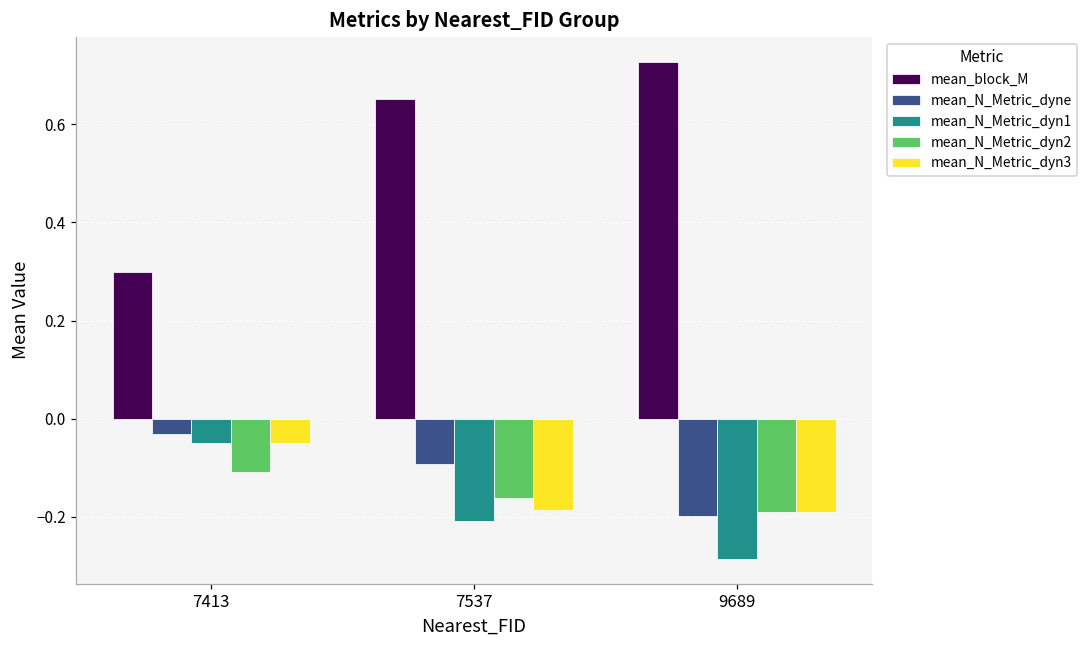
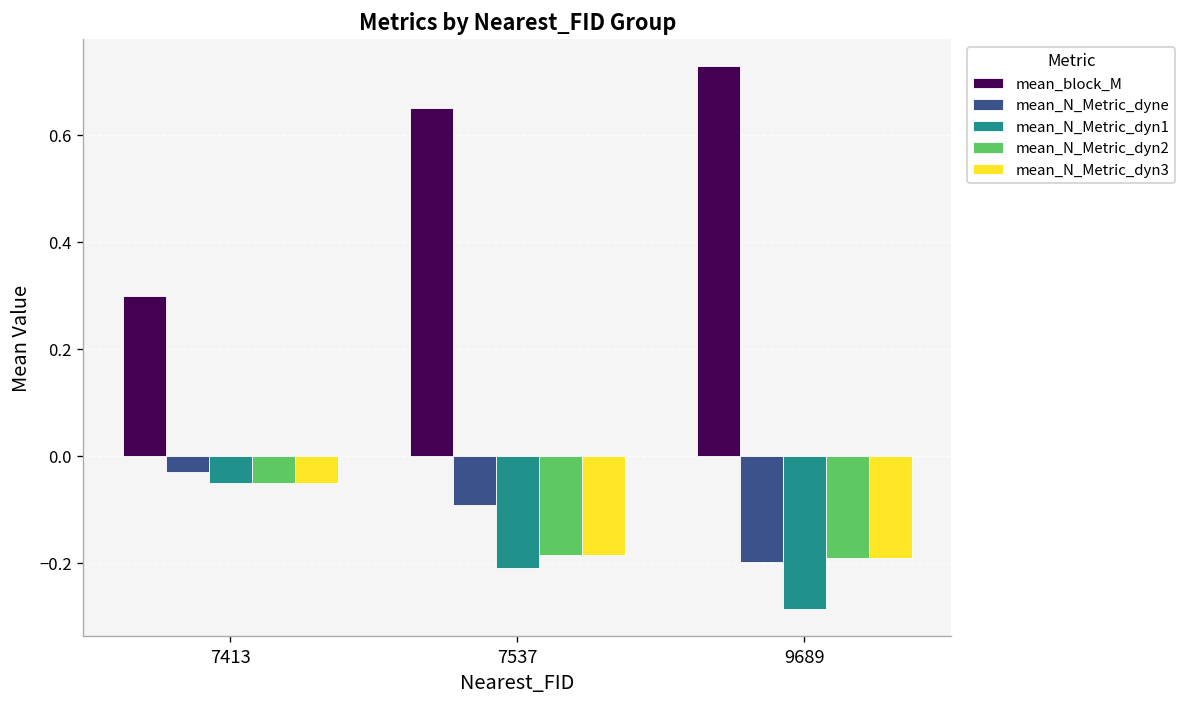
mean_N_Metric_dyn2, 7413: -0.11 -> -0.05
mean_N_Metric_dyn2, 7537: -0.16 -> -0.19
